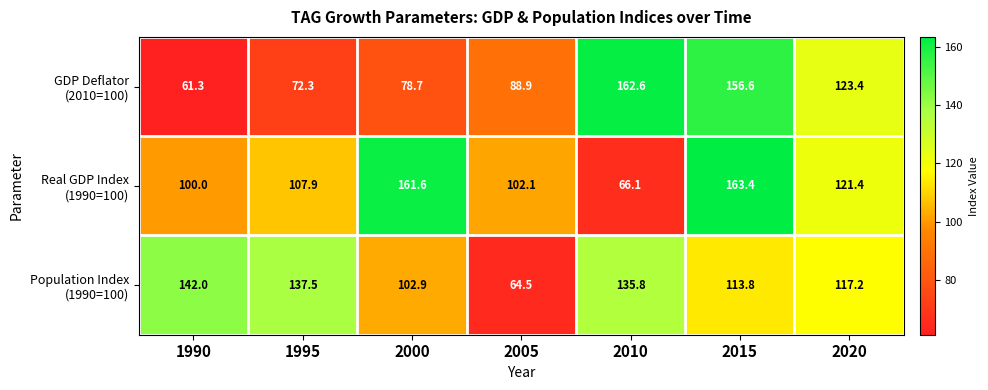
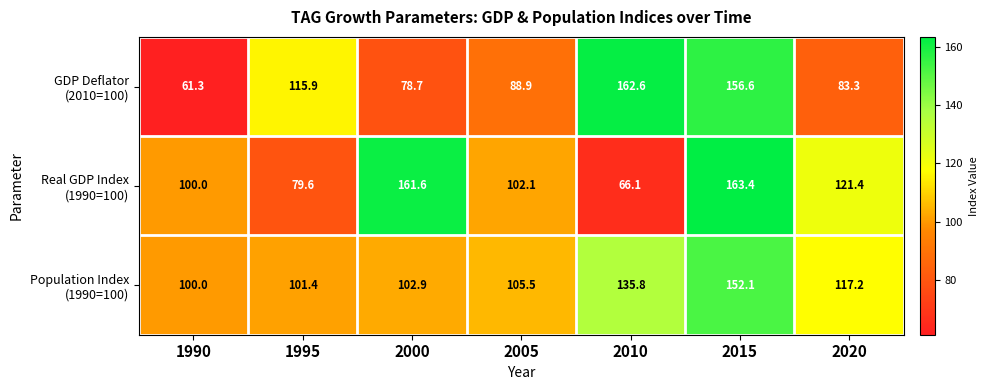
GDP Deflator (2010=100), 1995: 72.3 -> 115.9
GDP Deflator (2010=100), 2020: 123.4 -> 83.3
Real GDP Index (1990=100), 1995: 107.9 -> 79.6
Population Index (1990=100), 1990: 142.0 -> 100.0
Population Index (1990=100), 1995: 137.5 -> 101.4
Population Index (1990=100), 2005: 64.5 -> 105.5
Population Index (1990=100), 2015: 113.8 -> 152.1
